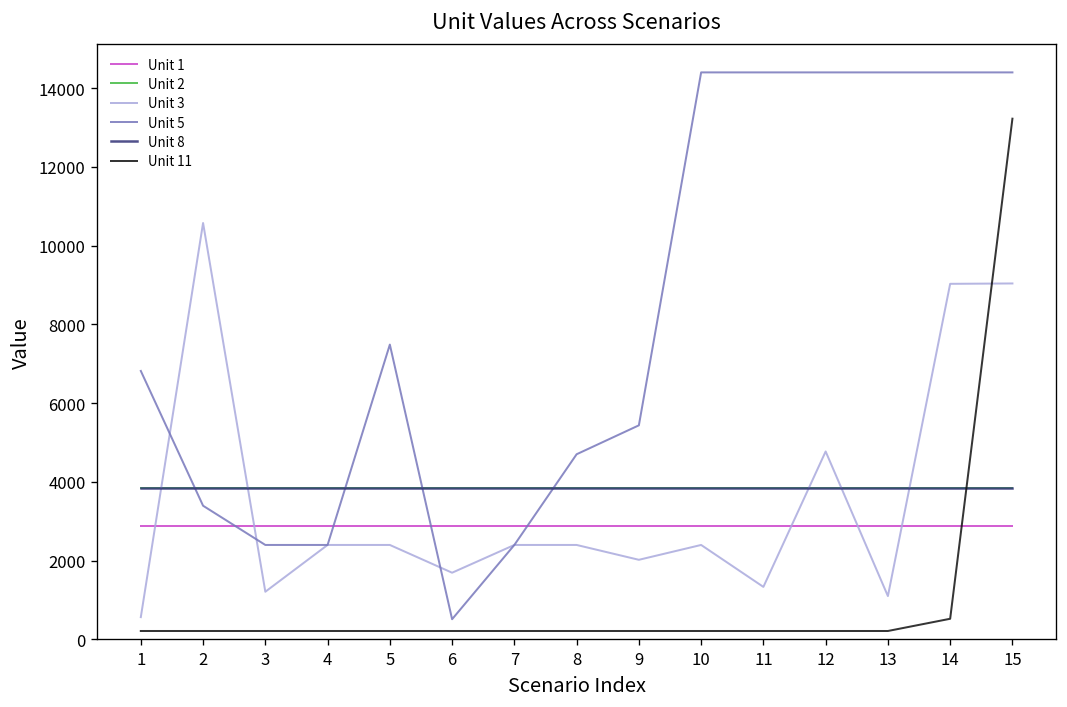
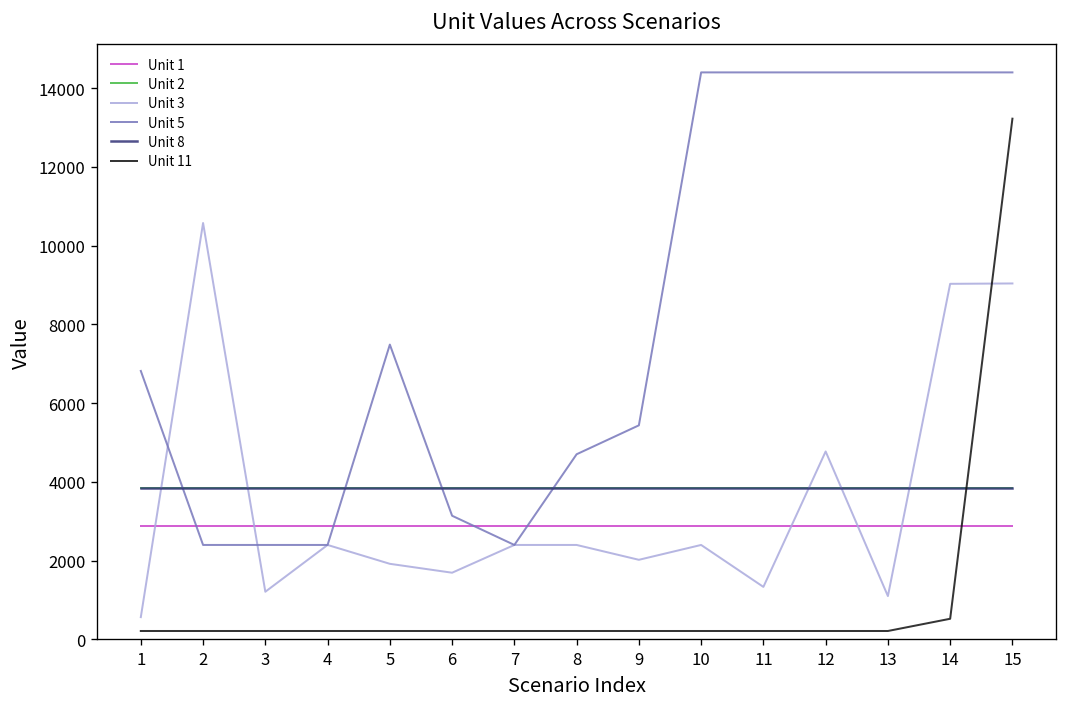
Unit 5, 2: 3400 -> 2400
Unit 3, 5: 2400 -> 1900
Unit 5, 6: 500 -> 3100
